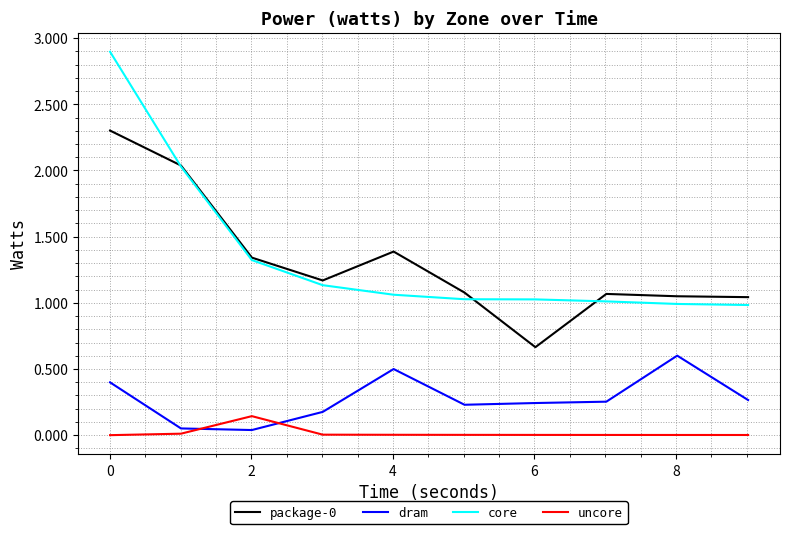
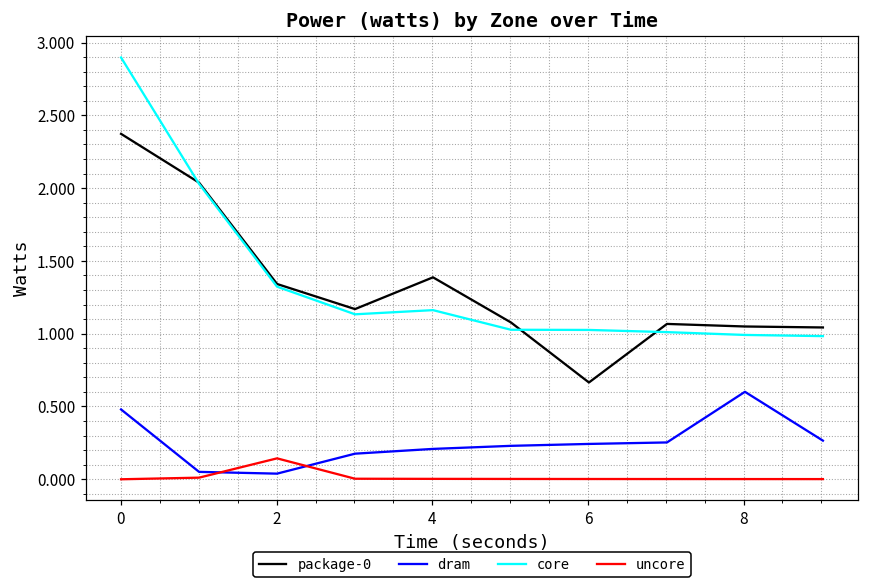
package-0, 0: 2.30 -> 2.37
dram, 0: 0.40 -> 0.48
dram, 4: 0.50 -> 0.21
core, 4: 1.06 -> 1.16
